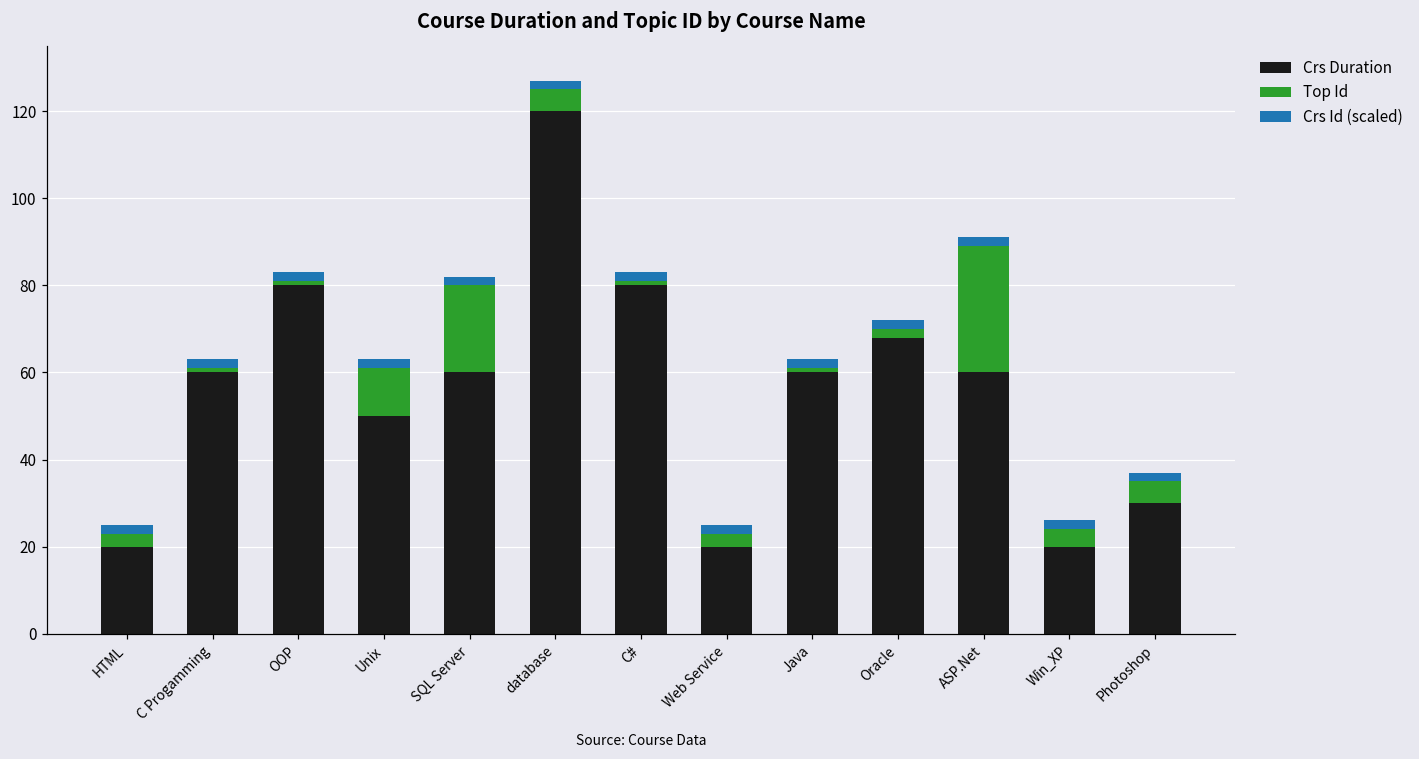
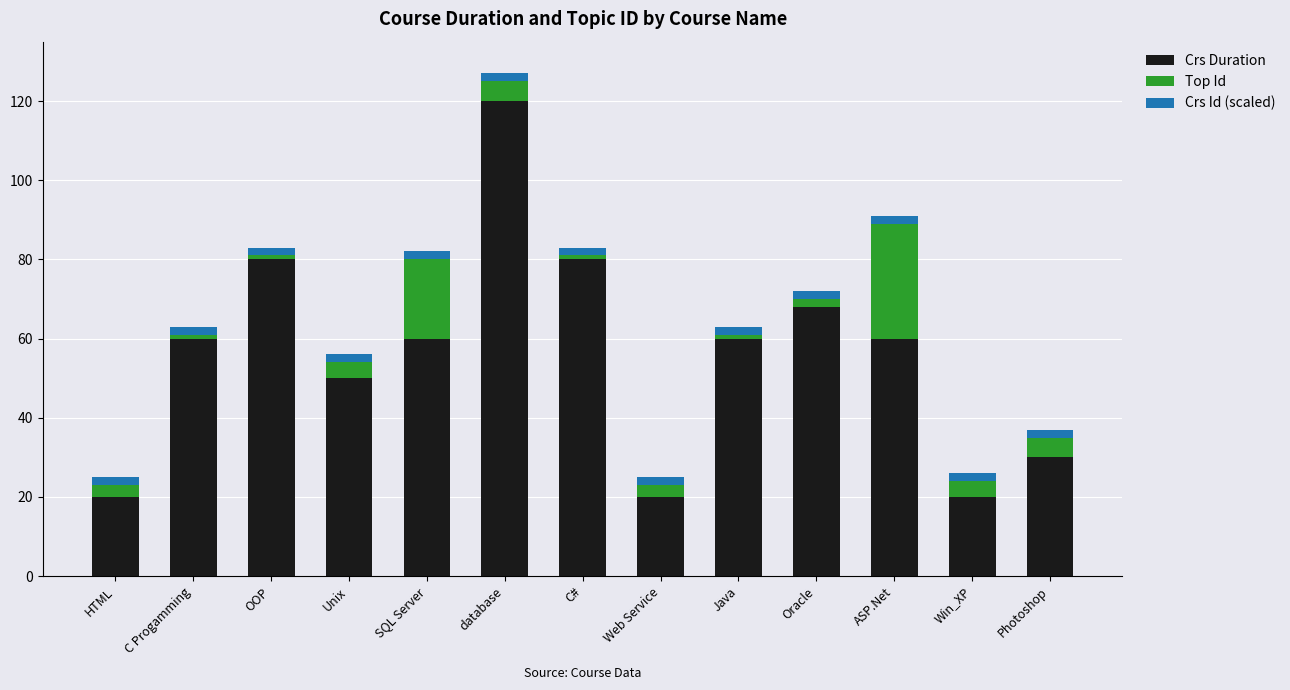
Top Id, Unix: 11 -> 4
